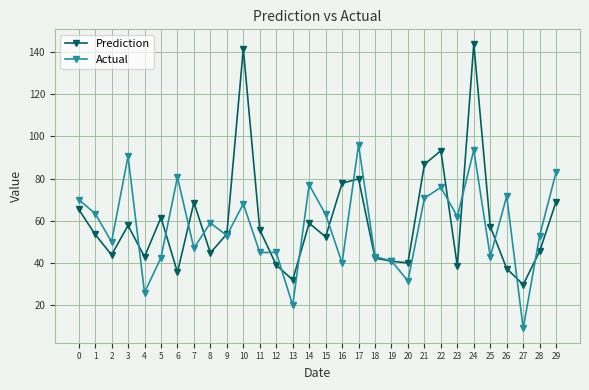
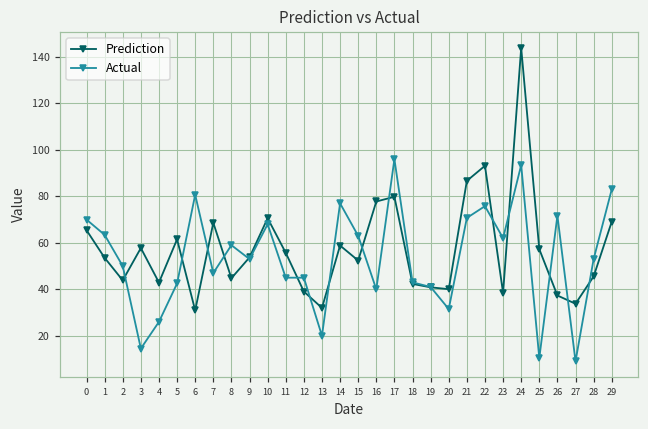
Actual, 3: 91 -> 15
Prediction, 6: 36 -> 31
Prediction, 10: 141 -> 71
Actual, 25: 43 -> 10
Prediction, 27: 30 -> 34
